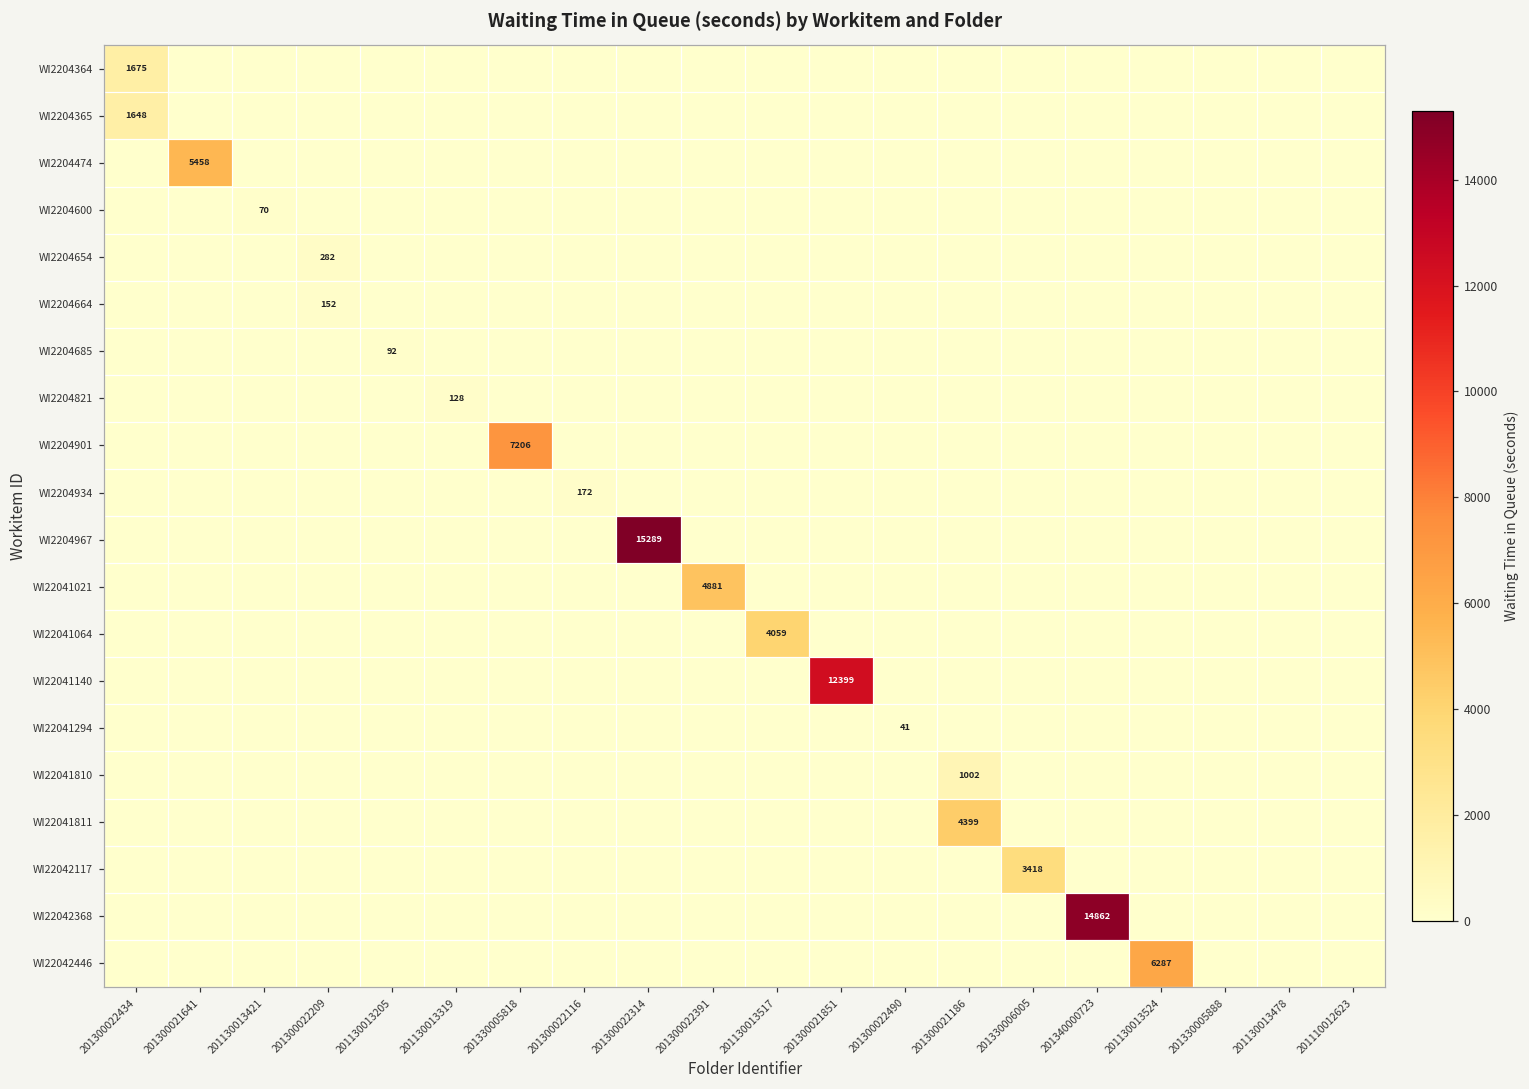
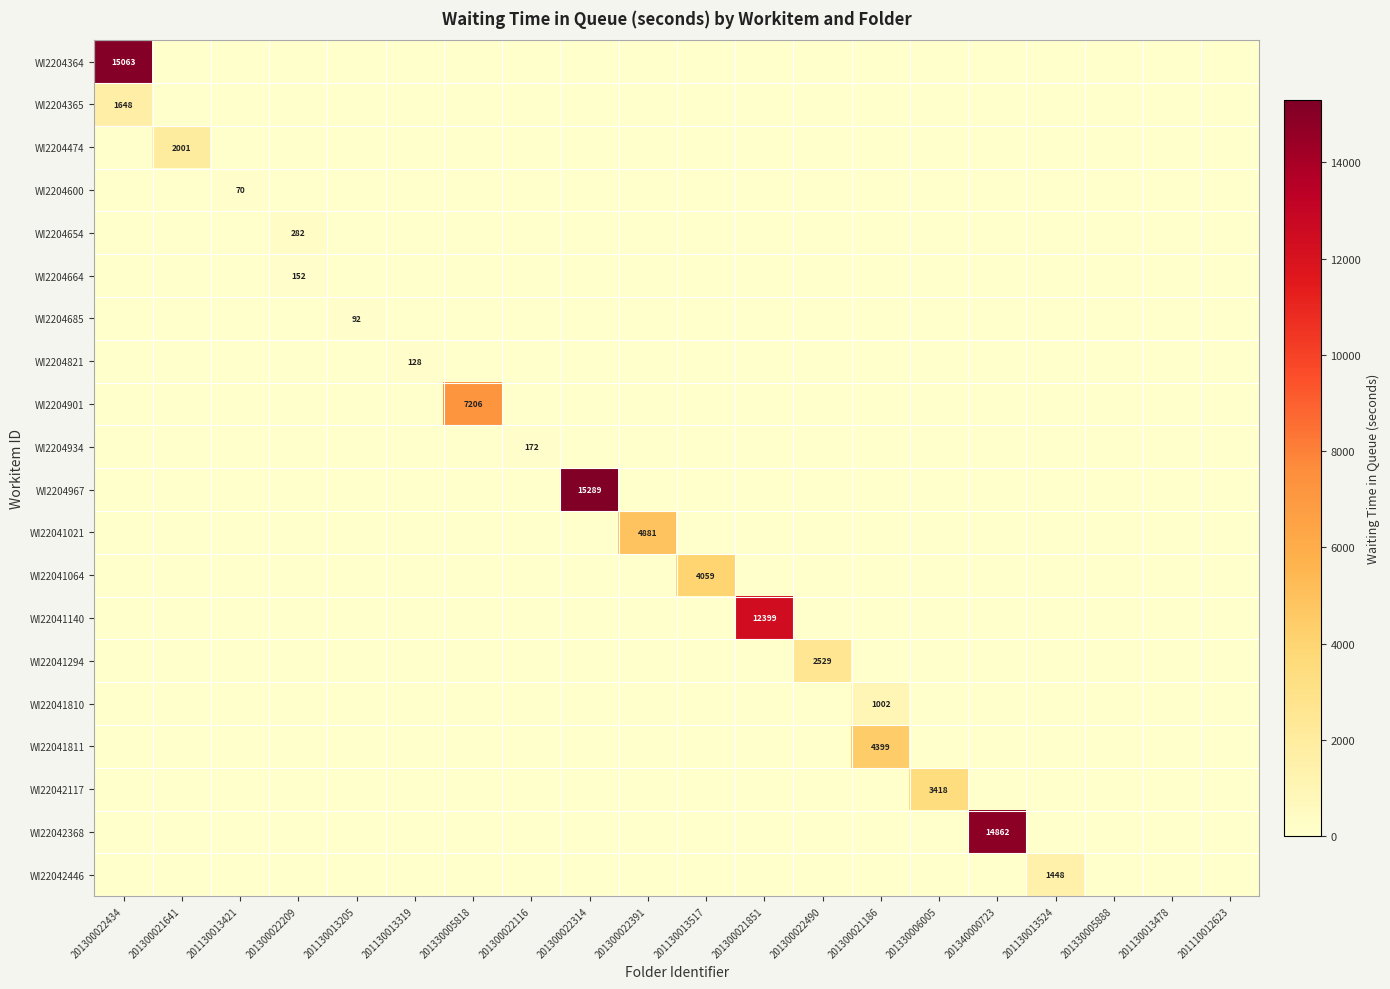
WI2204364, 201300022434: 1675 -> 15063
WI2204474, 201300021641: 5458 -> 2001
WI22041294, 201300022490: 41 -> 2529
WI22042446, 201130013524: 6287 -> 1448
